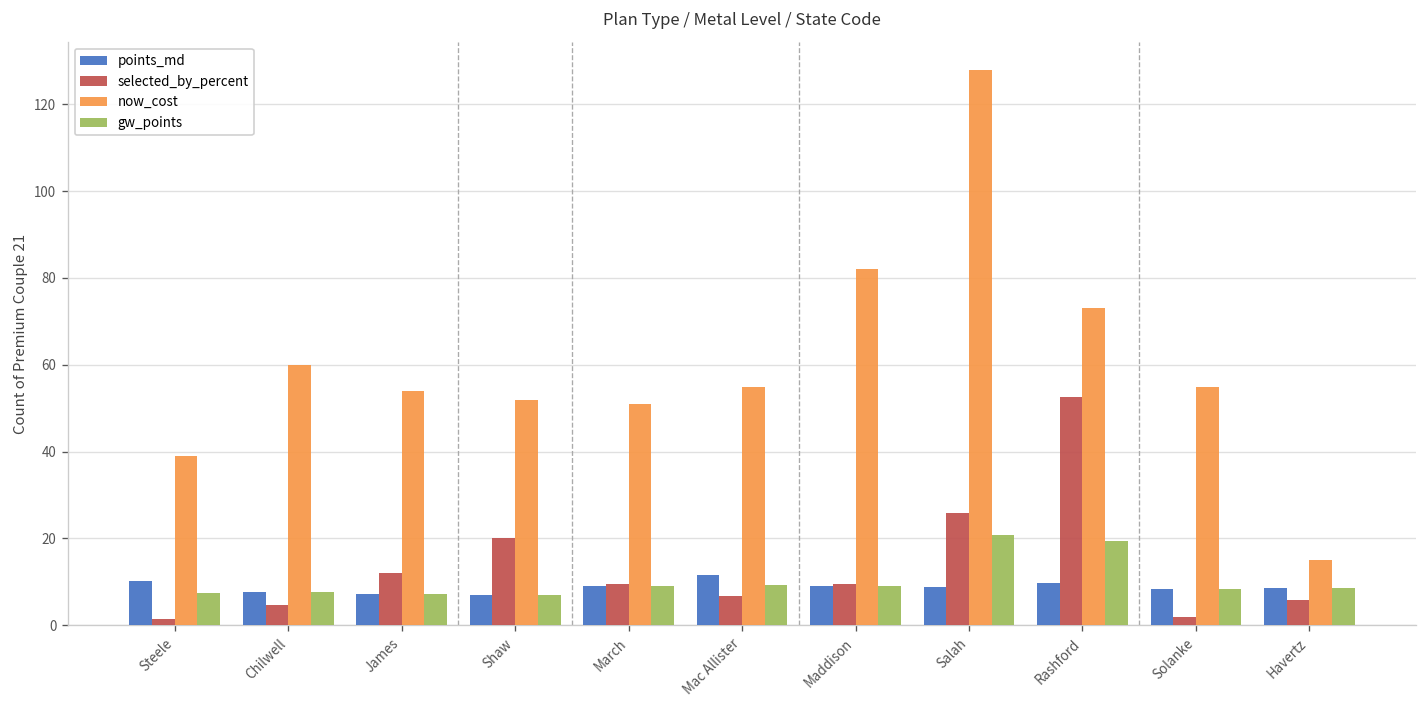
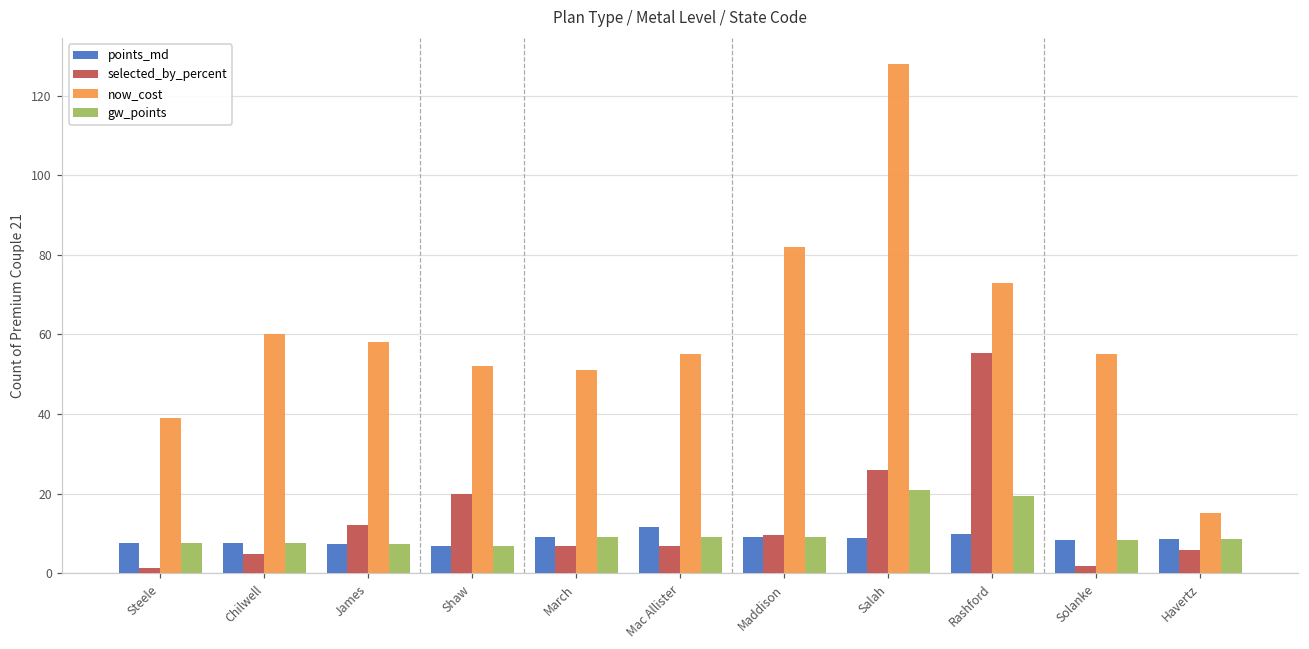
points_md, Steele: 10 -> 8
now_cost, James: 54 -> 58
selected_by_percent, March: 9 -> 7
selected_by_percent, Rashford: 53 -> 55
